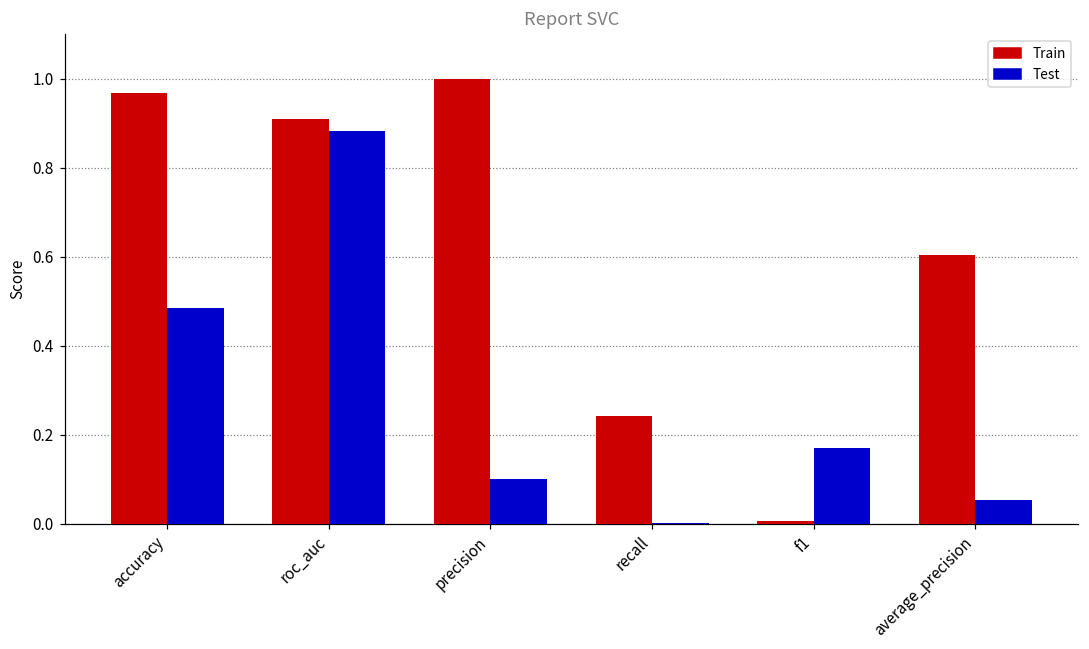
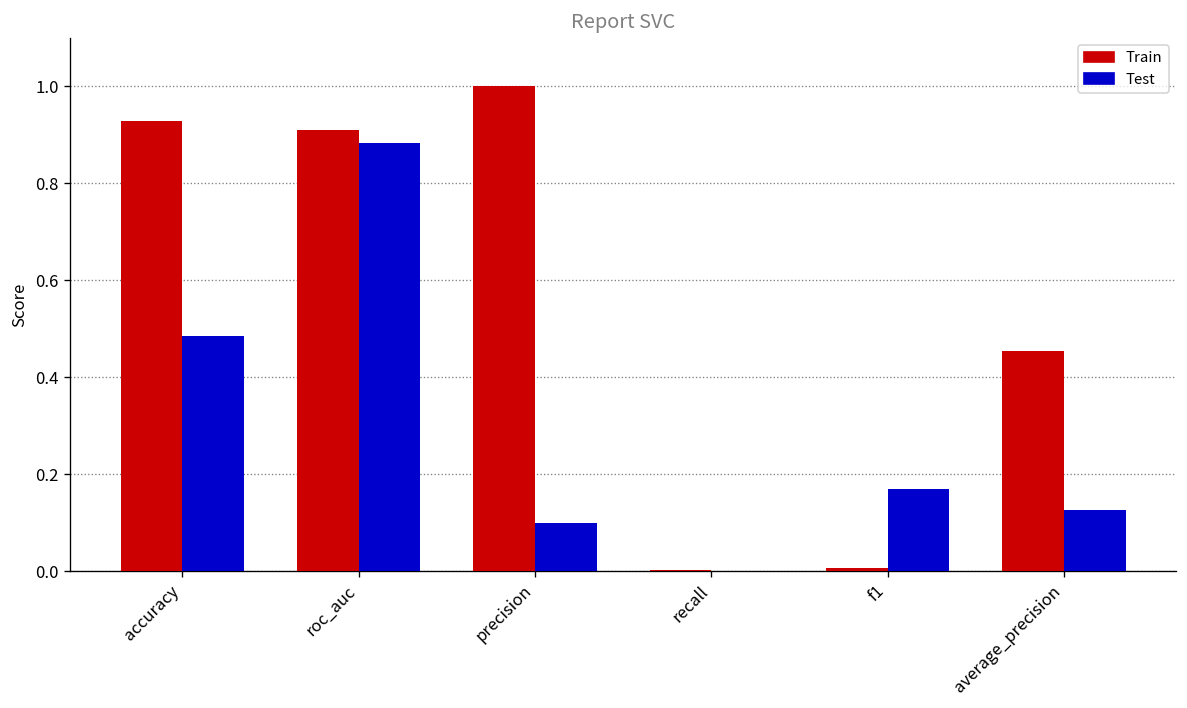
Train, accuracy: 0.97 -> 0.93
Train, recall: 0.24 -> 0.00
Train, average_precision: 0.60 -> 0.45
Test, average_precision: 0.05 -> 0.13
